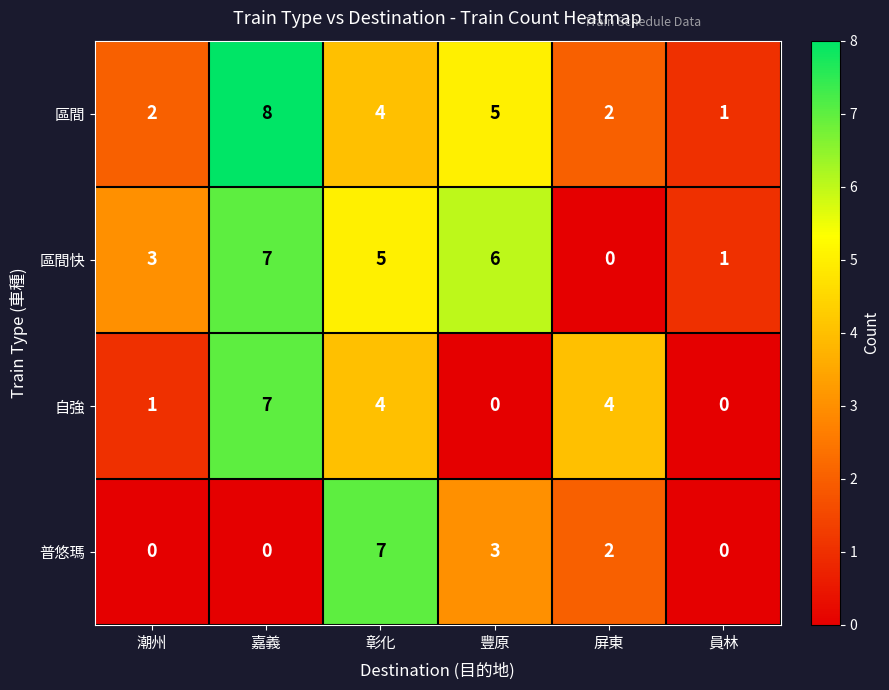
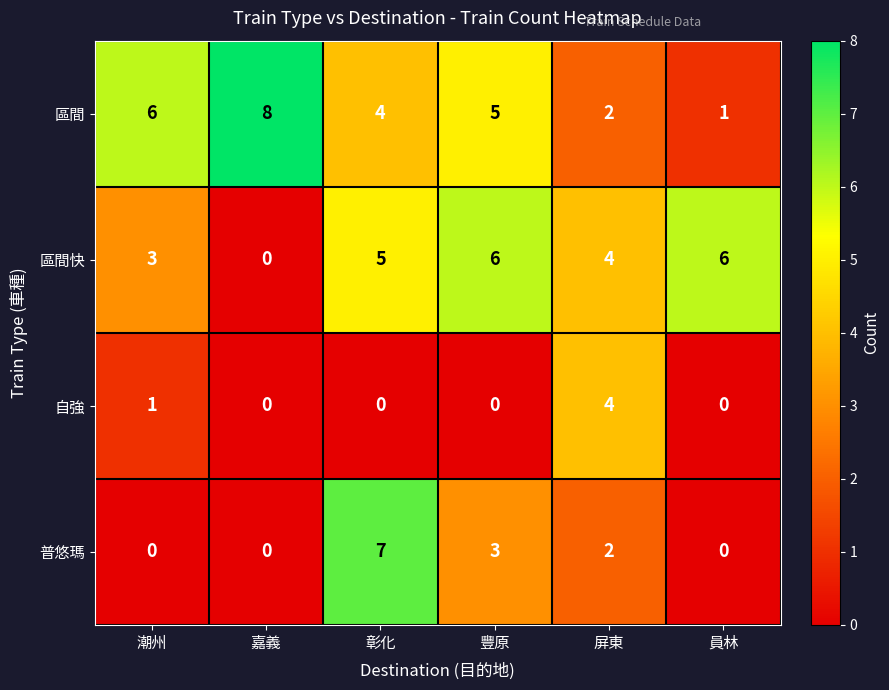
區間, 潮州: 2 -> 6
區間快, 嘉義: 7 -> 0
區間快, 屏東: 0 -> 4
區間快, 員林: 1 -> 6
自強, 嘉義: 7 -> 0
自強, 彰化: 4 -> 0
